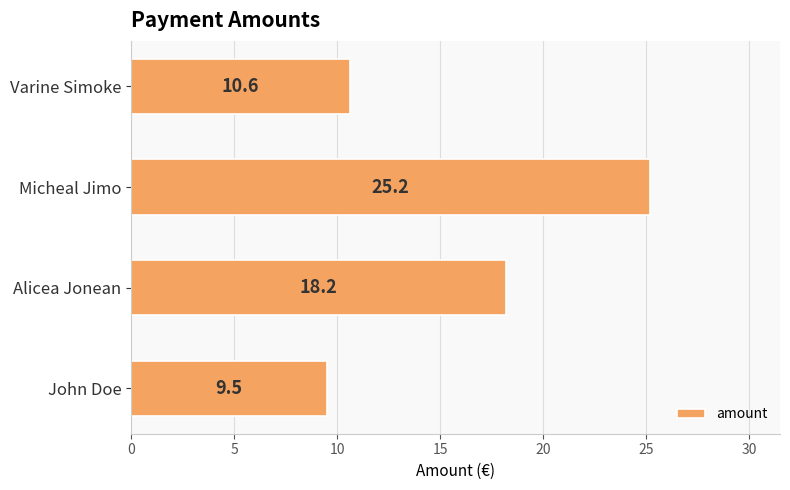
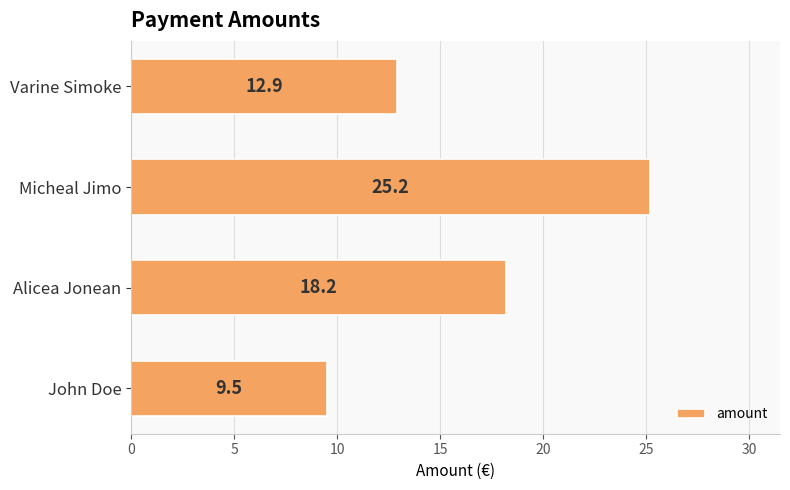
Varine Simoke: 10.6 -> 12.9
